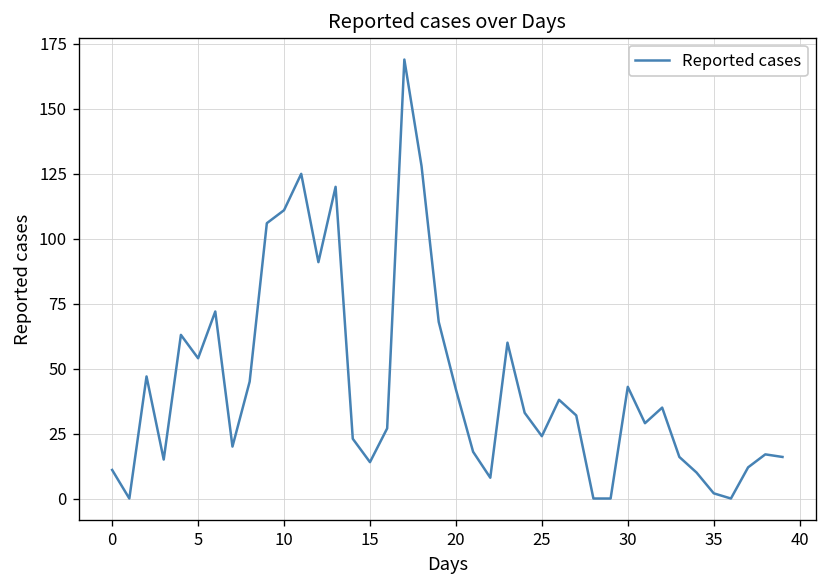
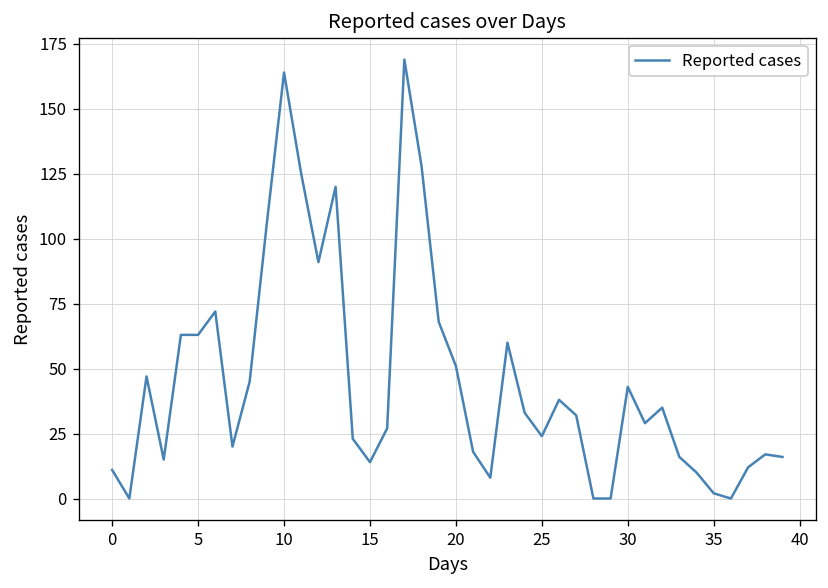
5: 54 -> 63
10: 111 -> 164
20: 42 -> 51
